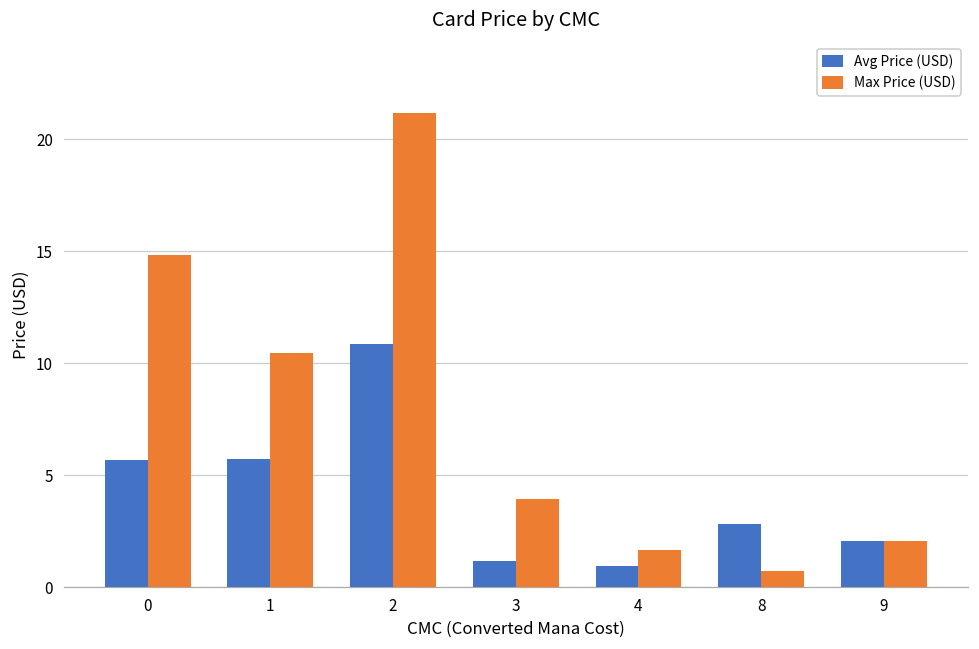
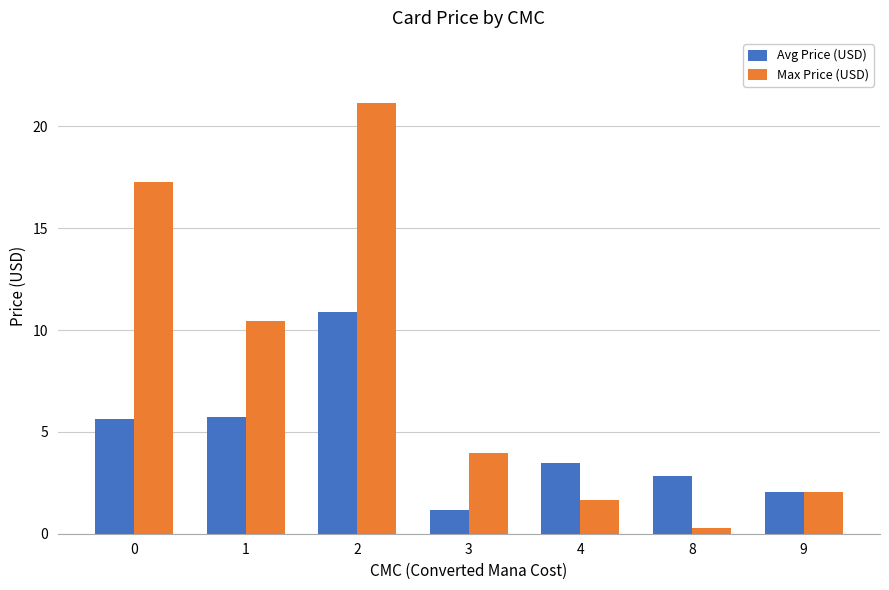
Max Price (USD), 0: 14.8 -> 17.3
Avg Price (USD), 4: 0.9 -> 3.5
Max Price (USD), 8: 0.7 -> 0.3
